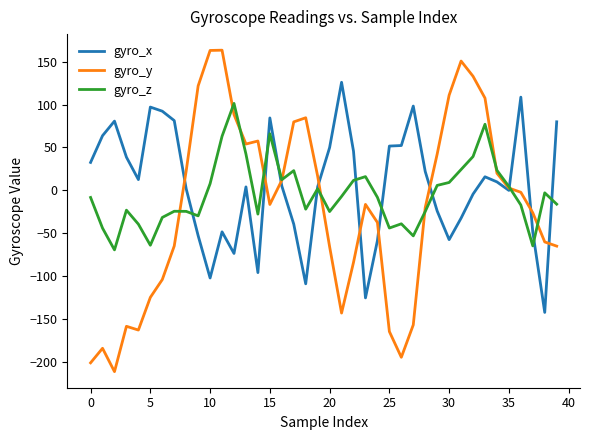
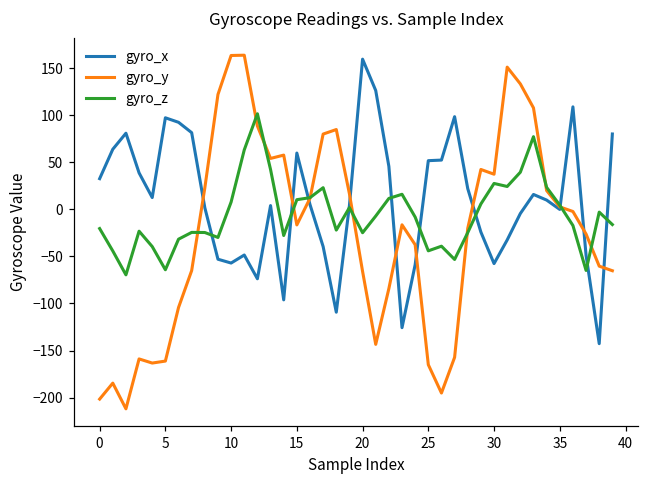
gyro_z, 0: -10 -> -20
gyro_y, 5: -130 -> -160
gyro_x, 10: -100 -> -60
gyro_x, 15: 80 -> 60
gyro_z, 15: 70 -> 10
gyro_x, 20: 50 -> 160
gyro_y, 30: 110 -> 40
gyro_z, 30: 10 -> 30
